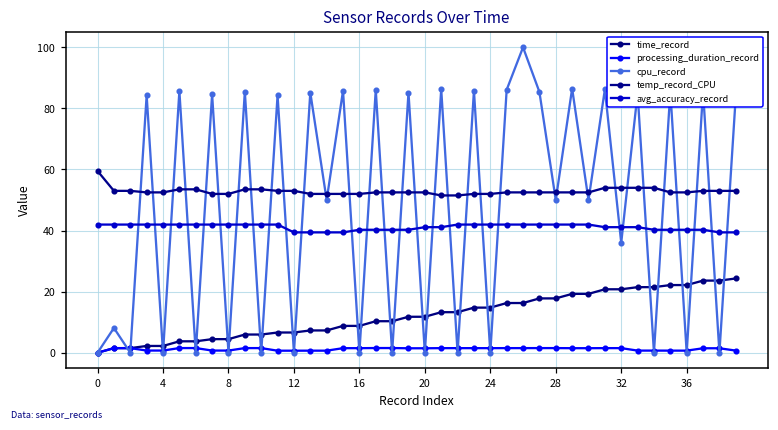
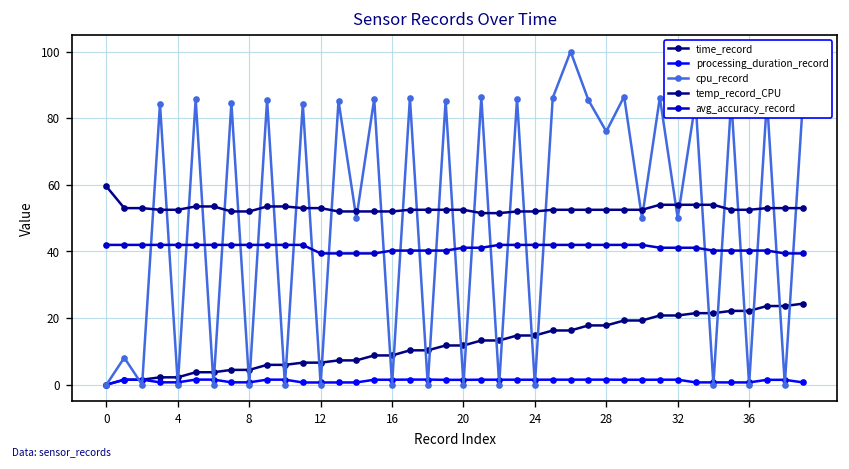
cpu_record, 28: 50 -> 76
cpu_record, 32: 36 -> 50
